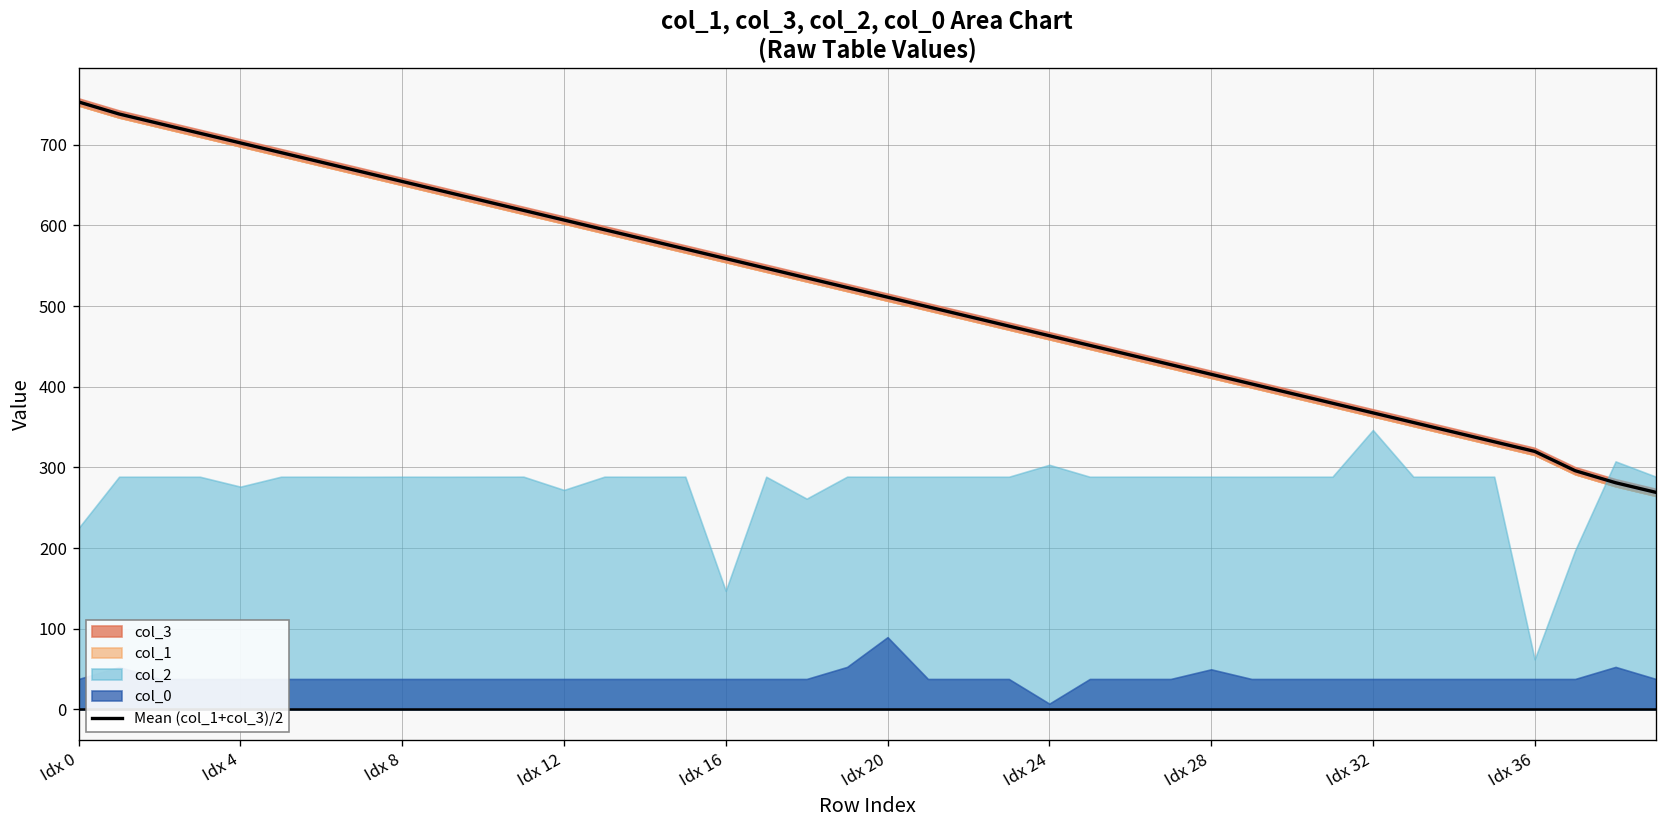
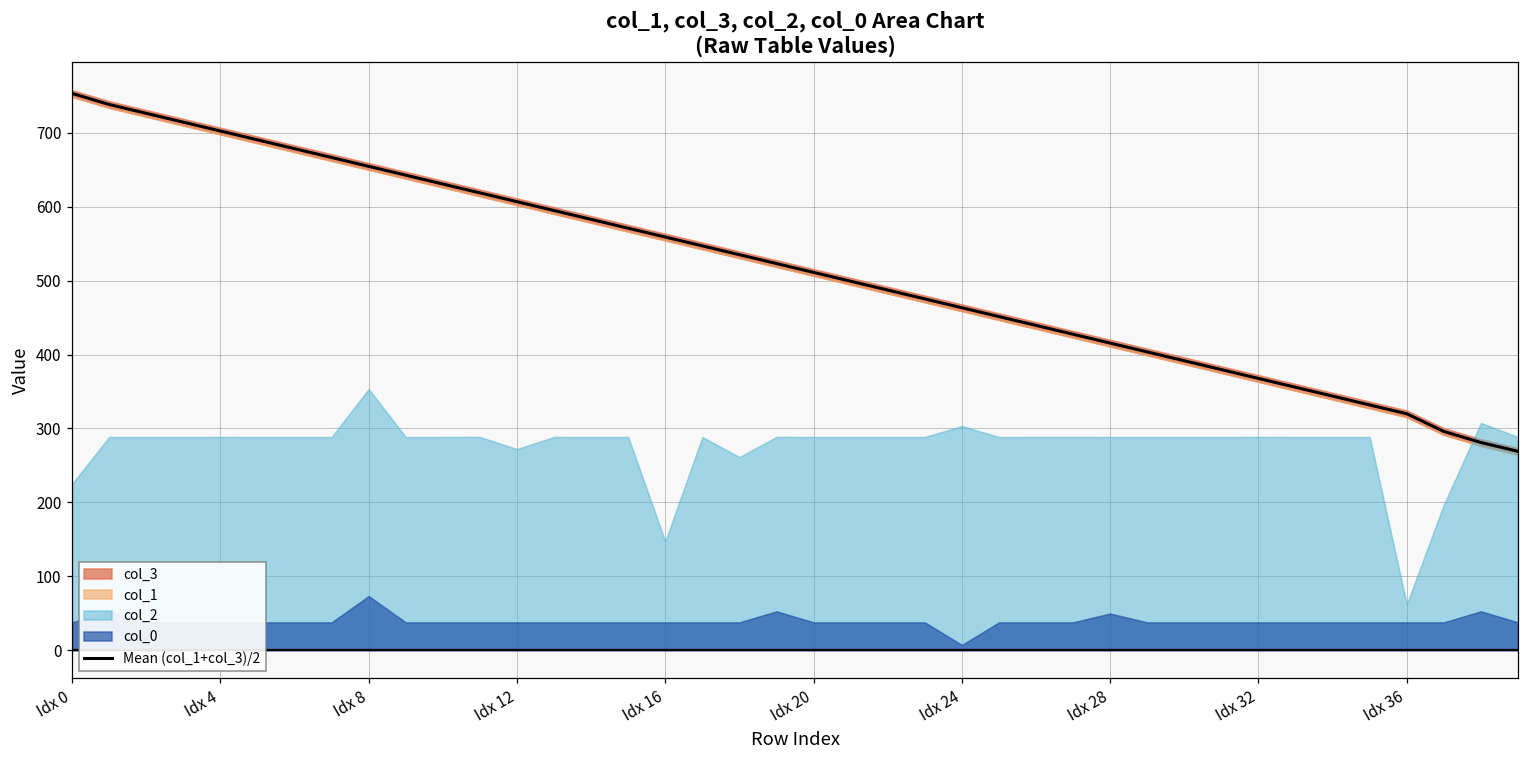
col_2, Idx 4: 280 -> 290
col_2, Idx 8: 290 -> 350
col_0, Idx 8: 40 -> 70
col_0, Idx 20: 90 -> 40
col_2, Idx 32: 350 -> 290
